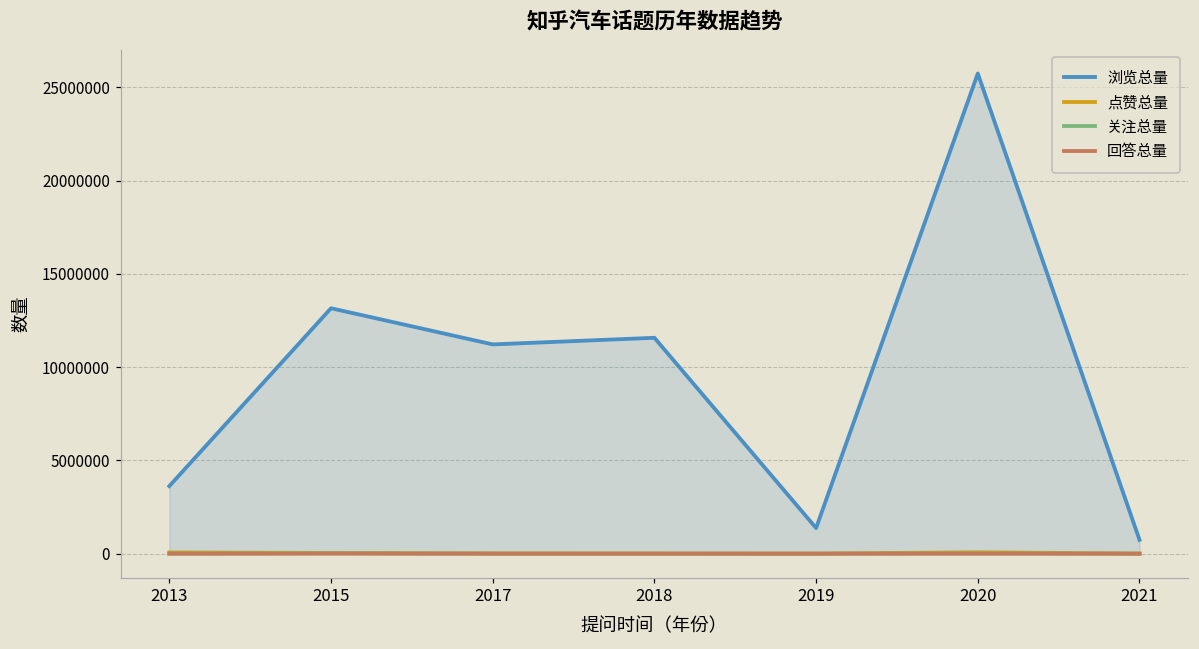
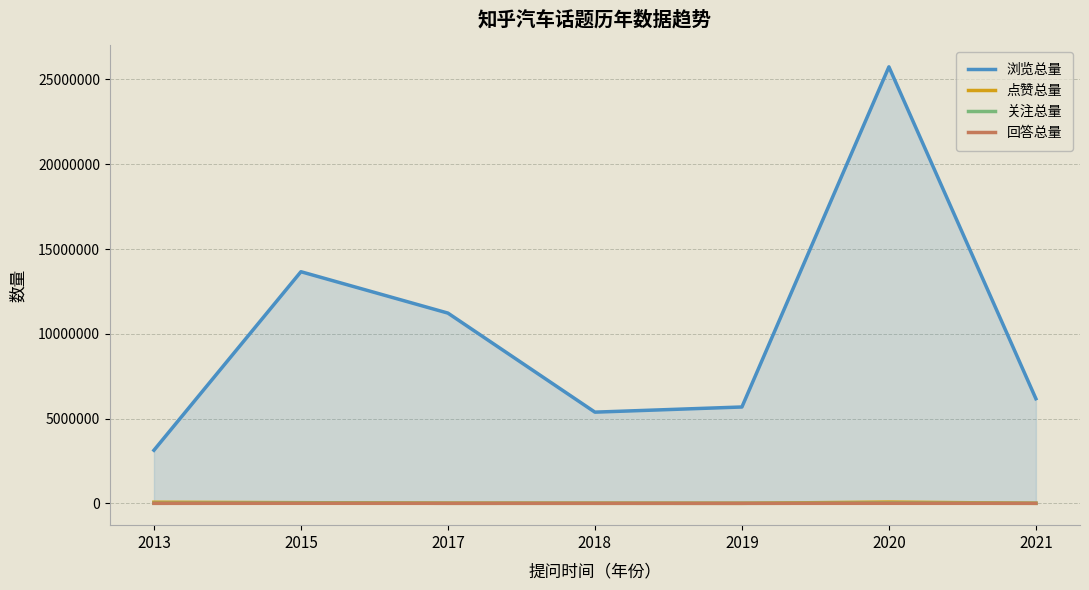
浏览总量, 2013: 3600000 -> 3100000
浏览总量, 2015: 13200000 -> 13700000
浏览总量, 2018: 11600000 -> 5400000
浏览总量, 2019: 1400000 -> 5700000
浏览总量, 2021: 700000 -> 6200000
